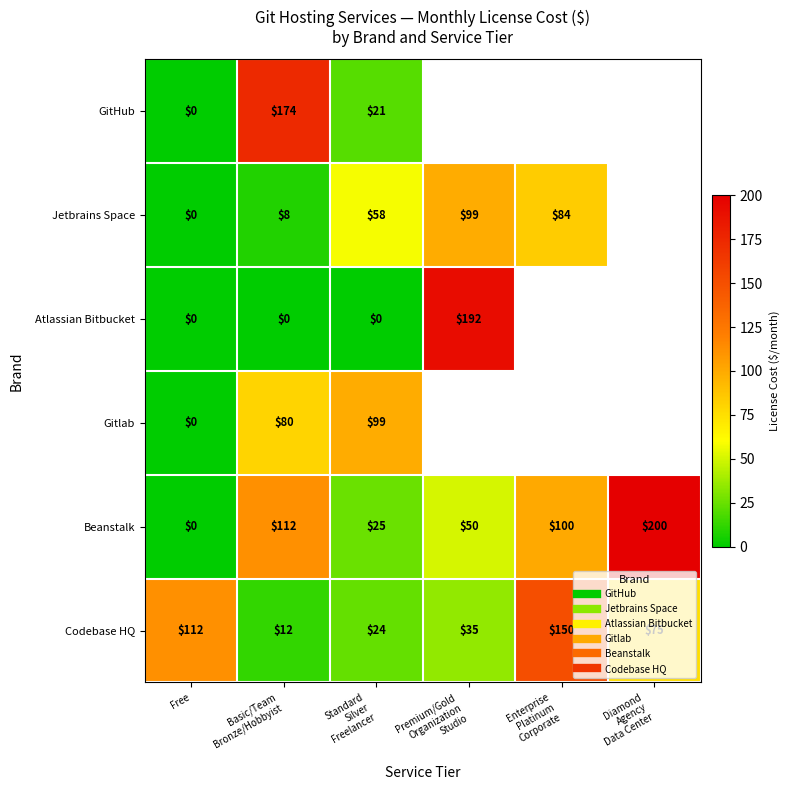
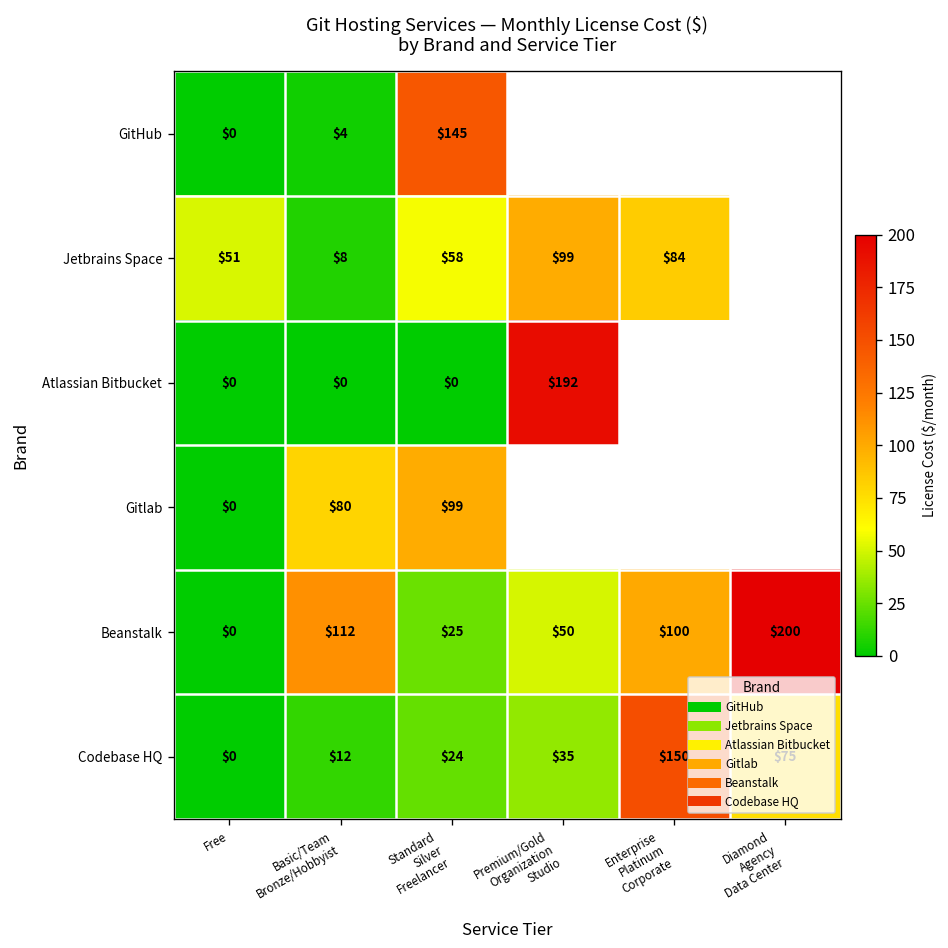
GitHub, Basic/Team Bronze/Hobbyist: $174 -> $4
GitHub, Standard Silver Freelancer: $21 -> $145
Jetbrains Space, Free: $0 -> $51
Codebase HQ, Free: $112 -> $0
